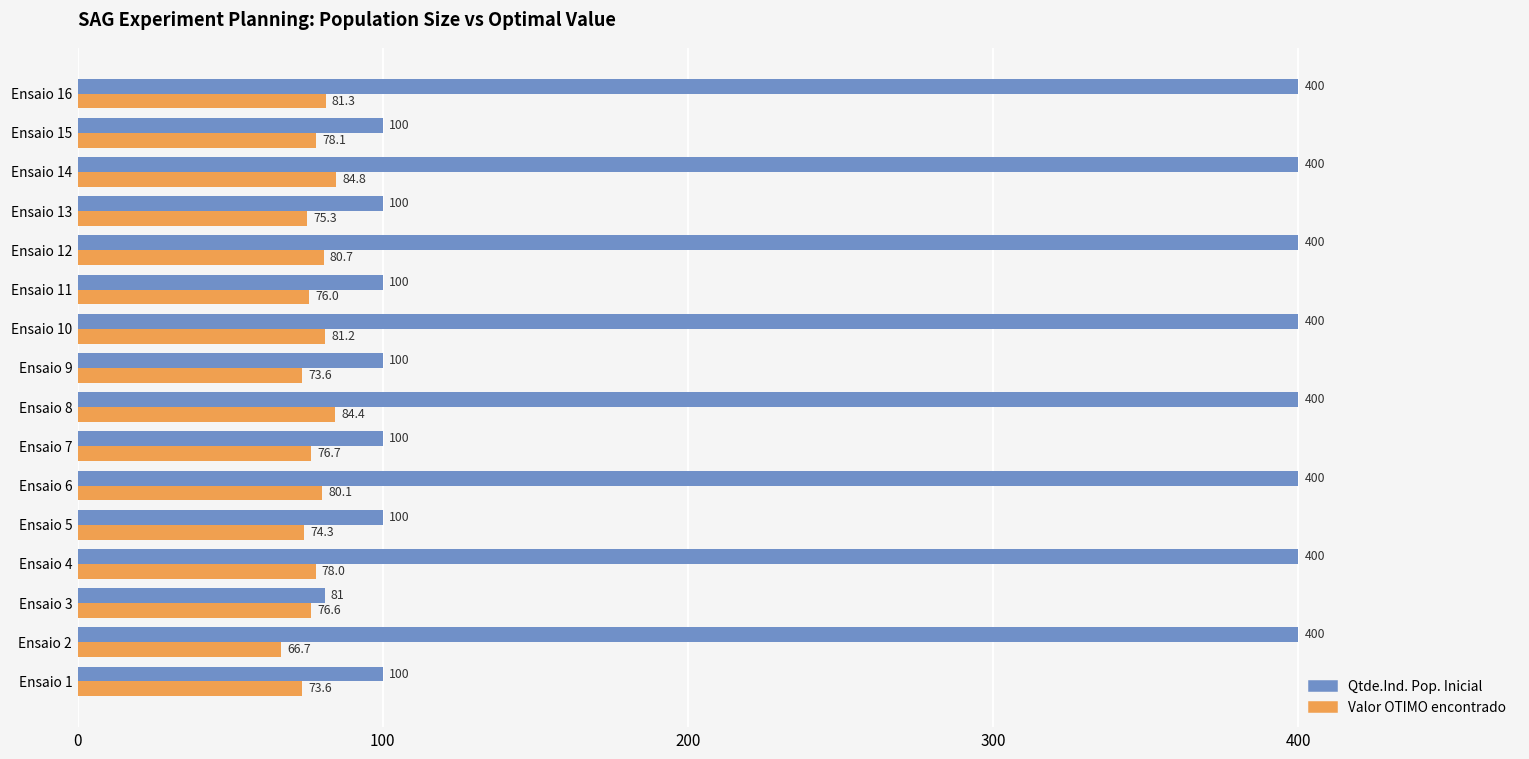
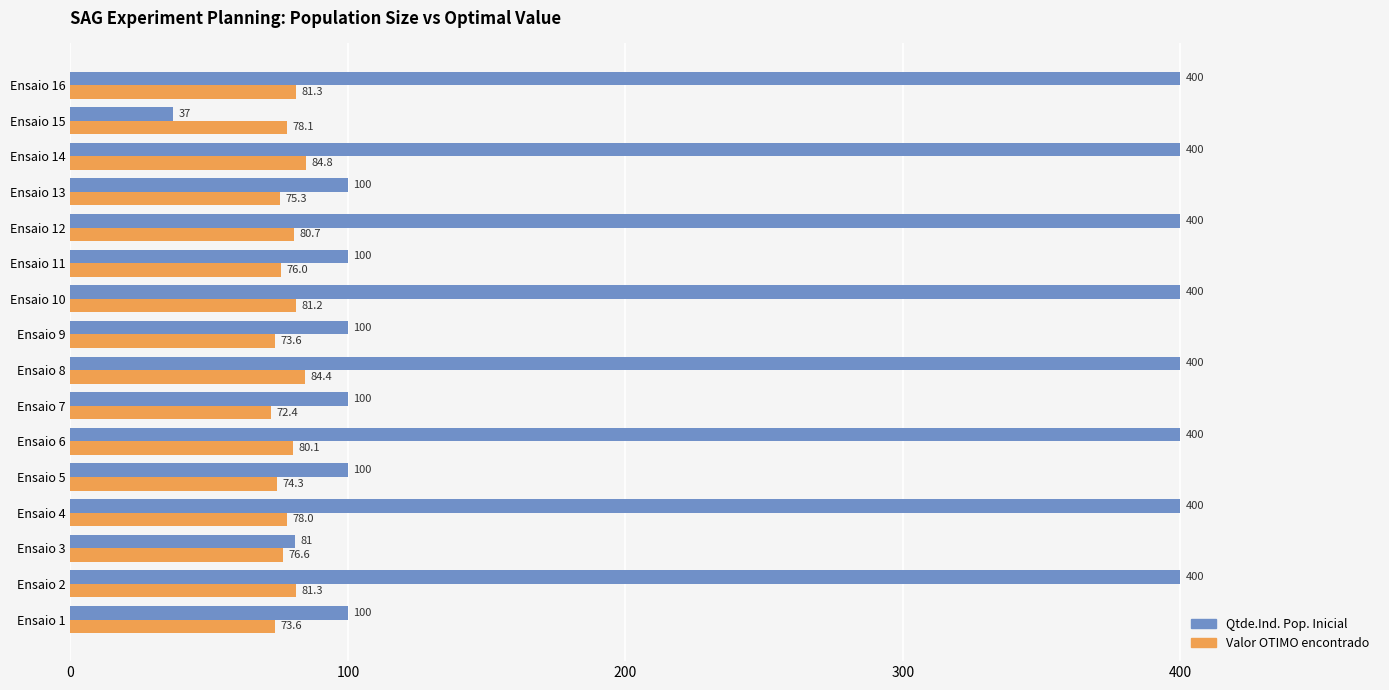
Qtde.Ind. Pop. Inicial, Ensaio 15: 100 -> 37
Valor OTIMO encontrado, Ensaio 7: 76.7 -> 72.4
Valor OTIMO encontrado, Ensaio 2: 66.7 -> 81.3
